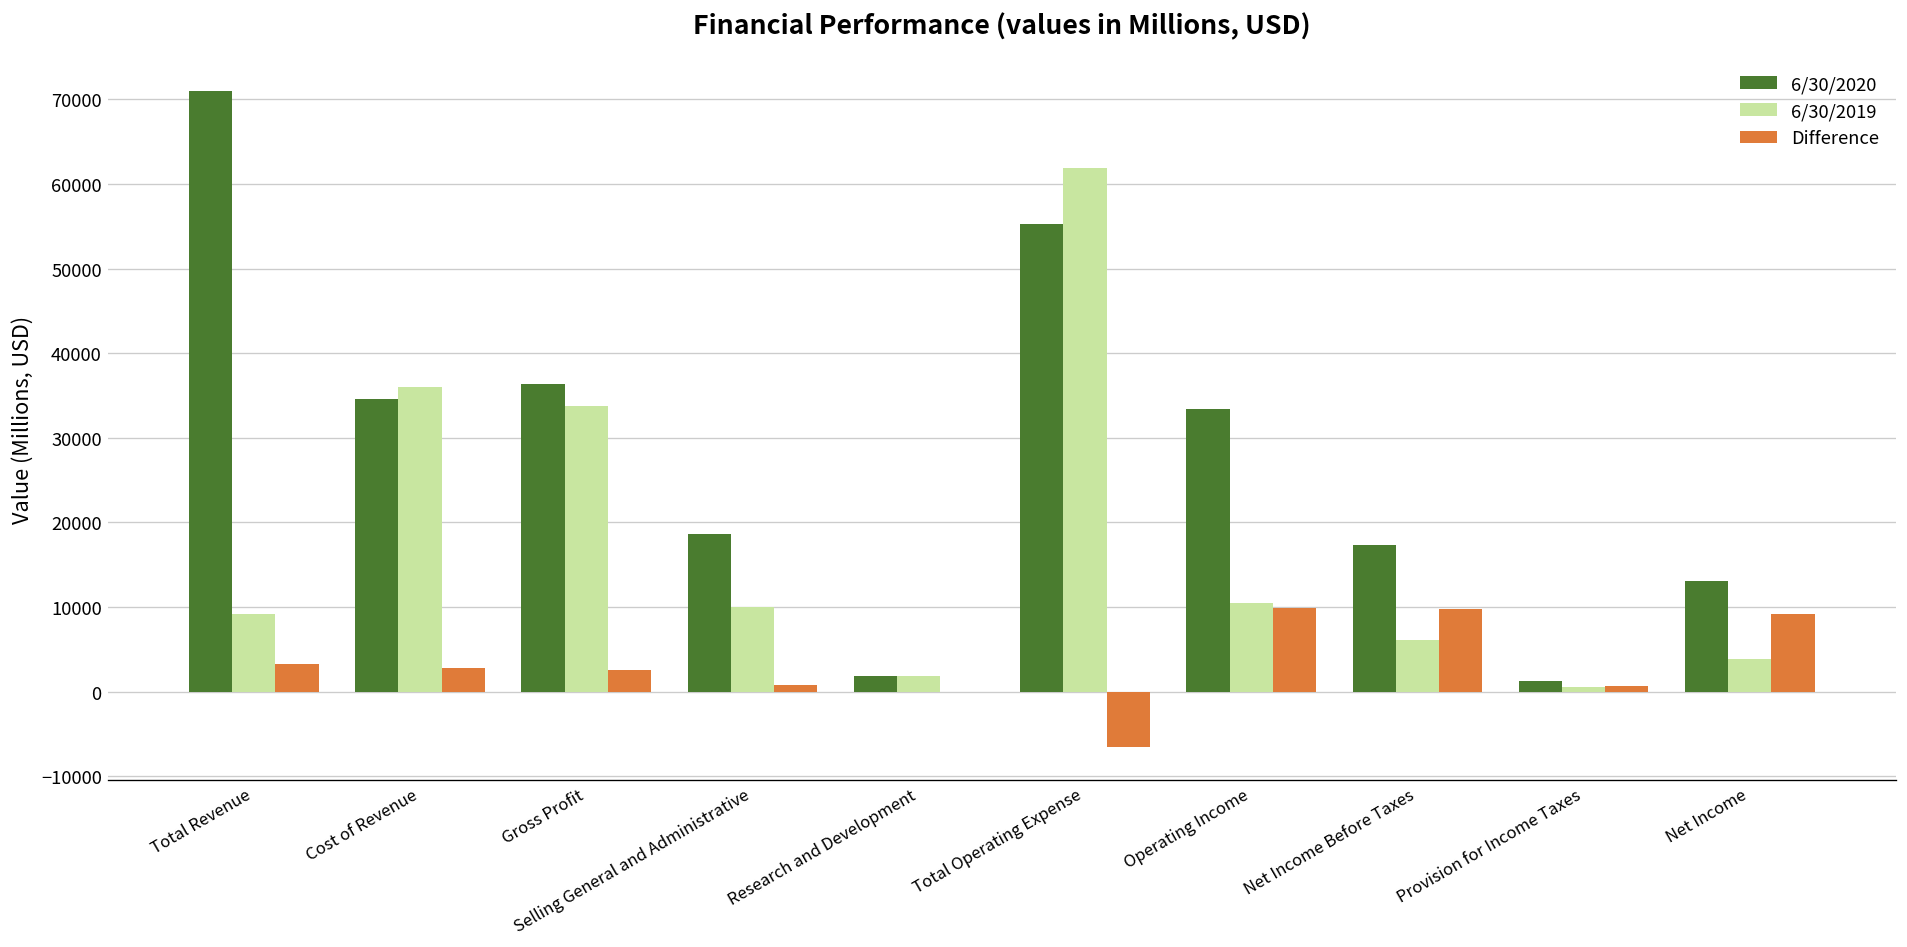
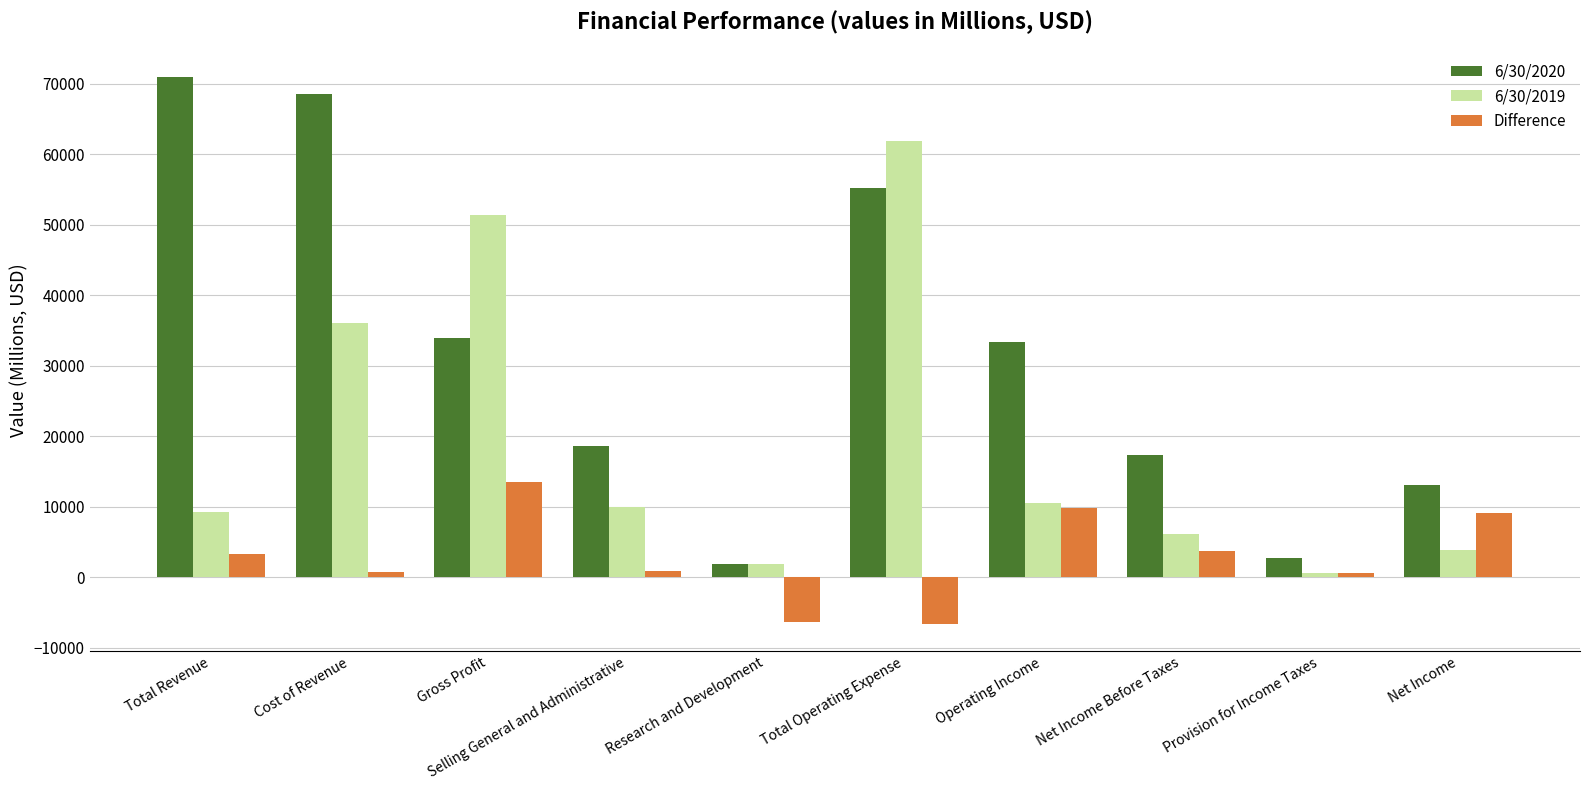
6/30/2020, Cost of Revenue: 35000 -> 69000
Difference, Cost of Revenue: 3000 -> 1000
6/30/2020, Gross Profit: 36000 -> 34000
6/30/2019, Gross Profit: 34000 -> 51000
Difference, Gross Profit: 3000 -> 14000
Difference, Research and Development: 0 -> -6000
Difference, Net Income Before Taxes: 10000 -> 4000
6/30/2020, Provision for Income Taxes: 1000 -> 3000
